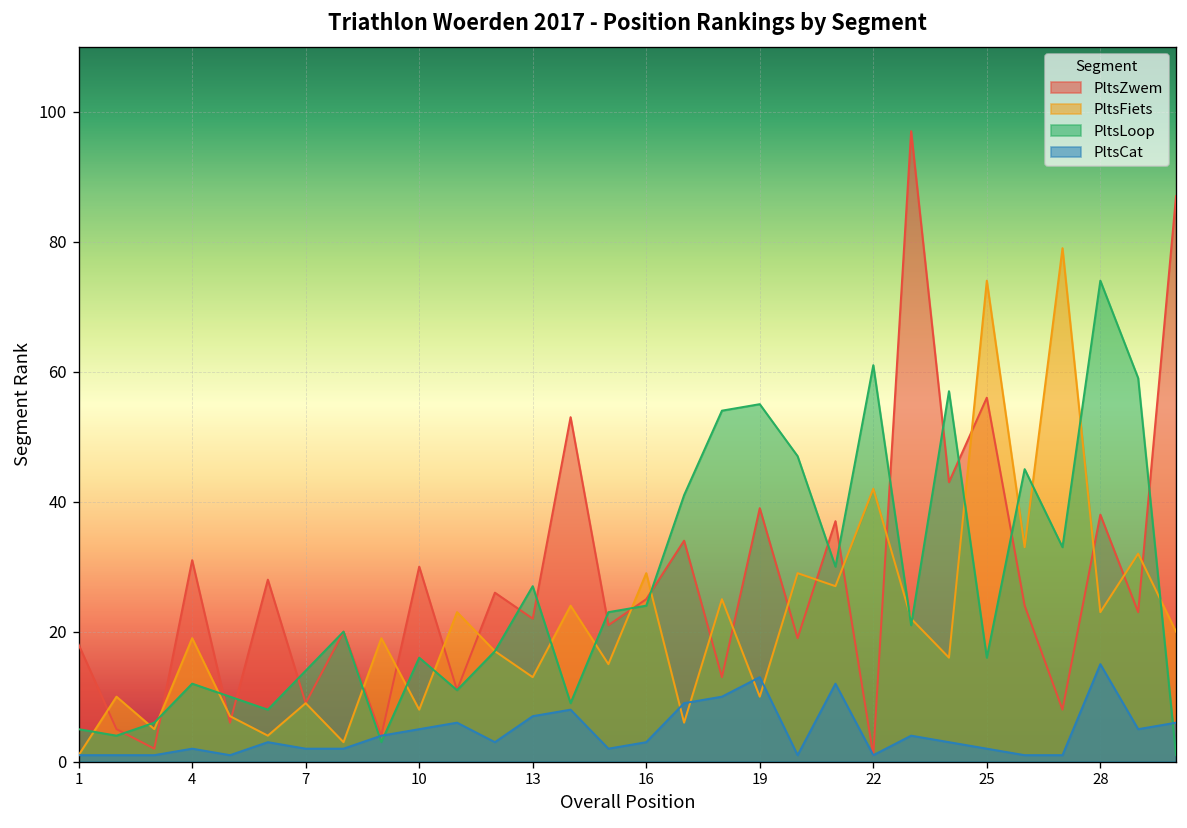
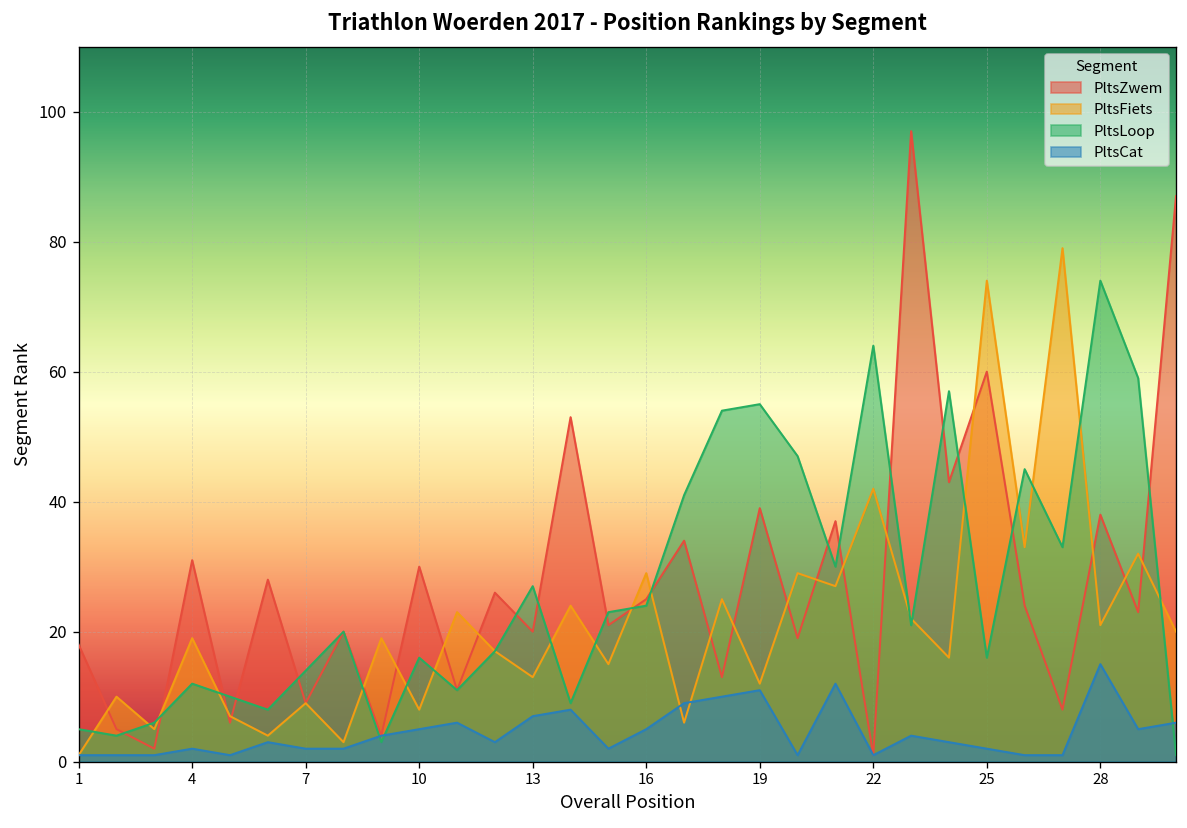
PltsZwem, 13: 22 -> 20
PltsCat, 16: 3 -> 5
PltsFiets, 19: 10 -> 12
PltsCat, 19: 13 -> 11
PltsLoop, 22: 61 -> 64
PltsZwem, 25: 56 -> 60
PltsFiets, 28: 23 -> 21
